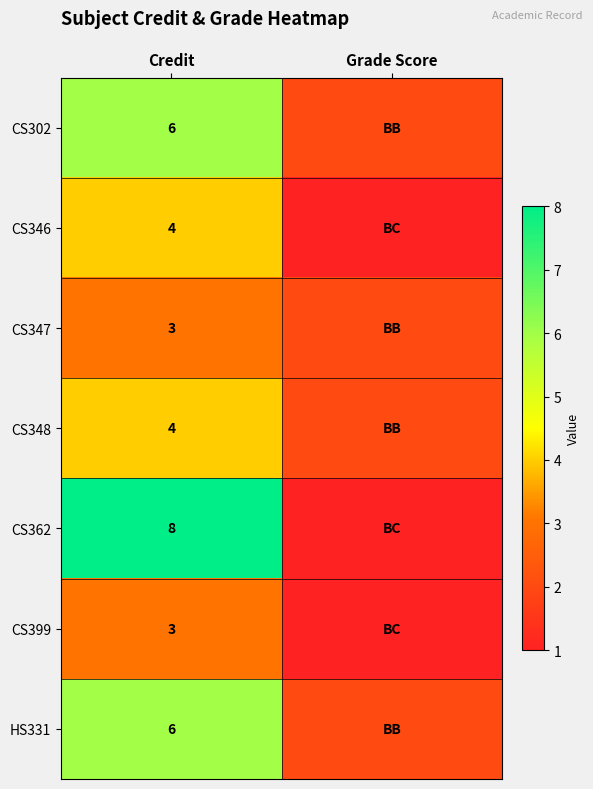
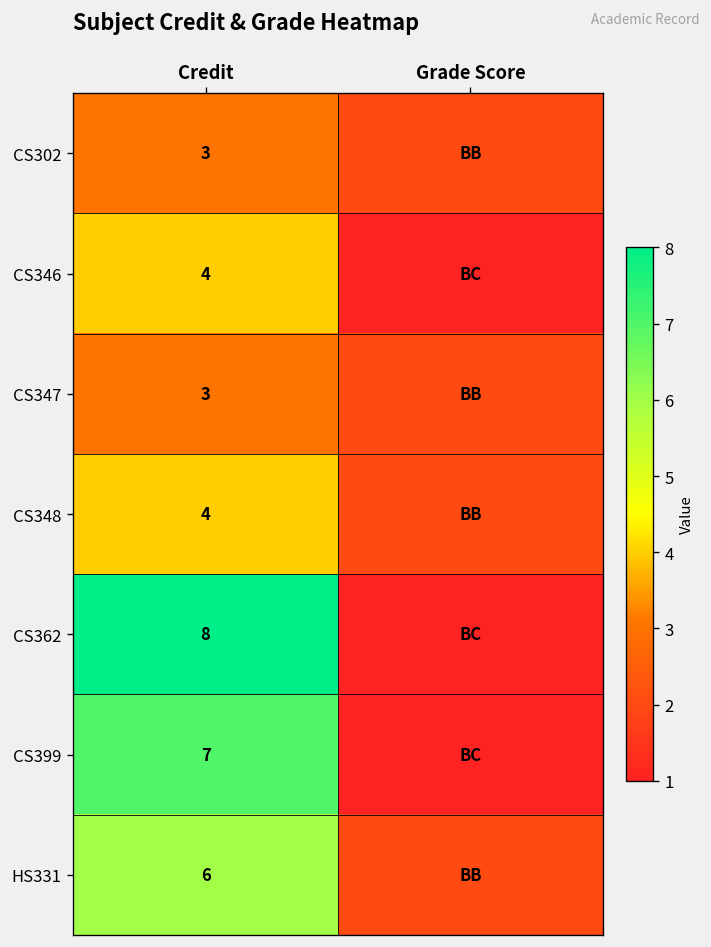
CS302, Credit: 6 -> 3
CS399, Credit: 3 -> 7
